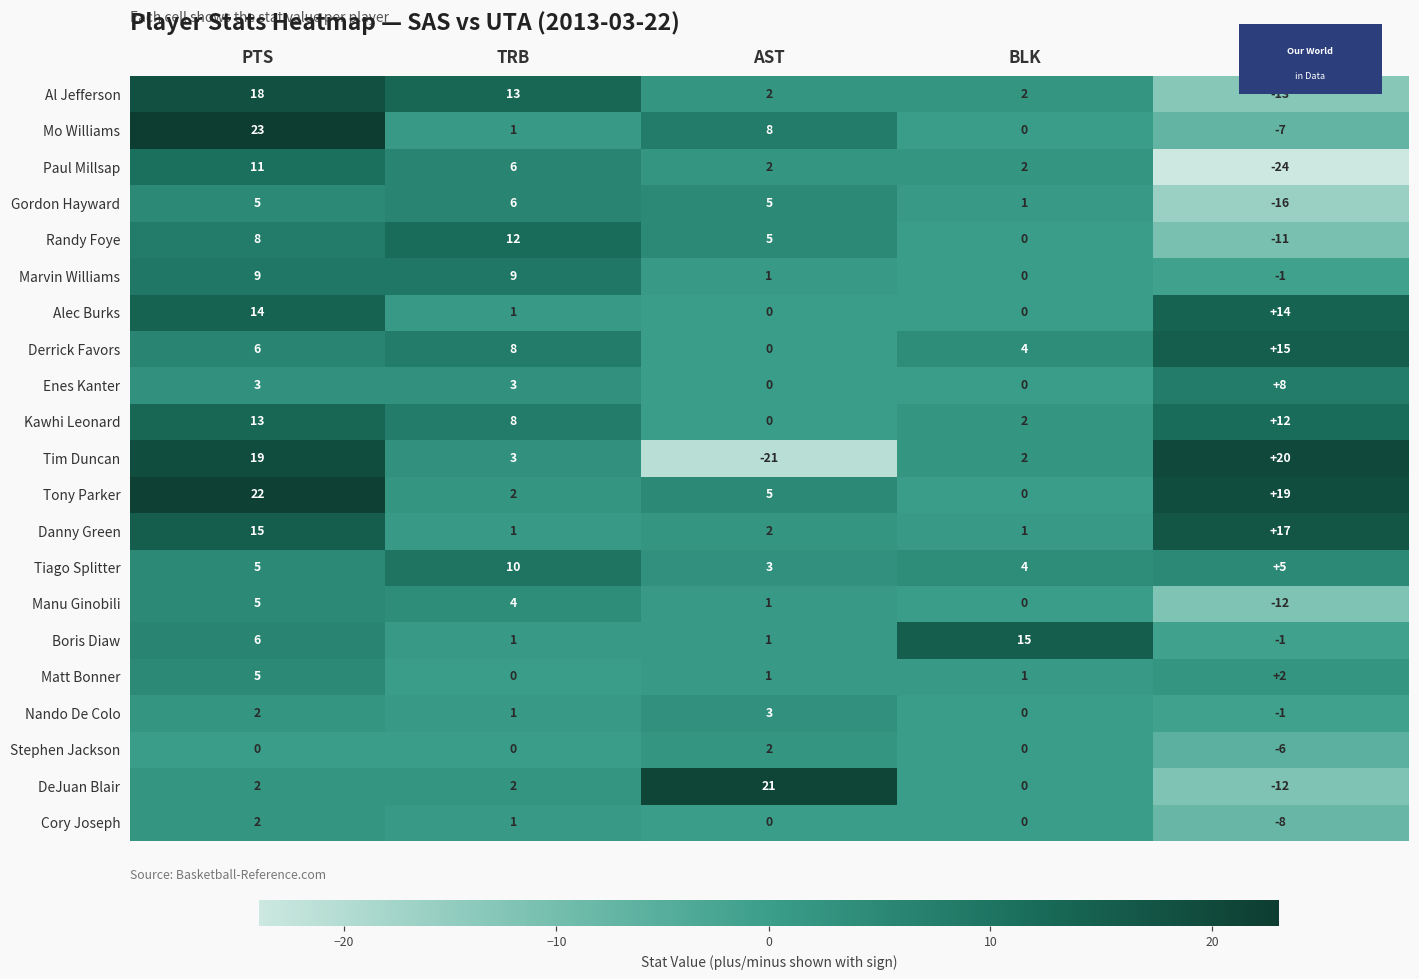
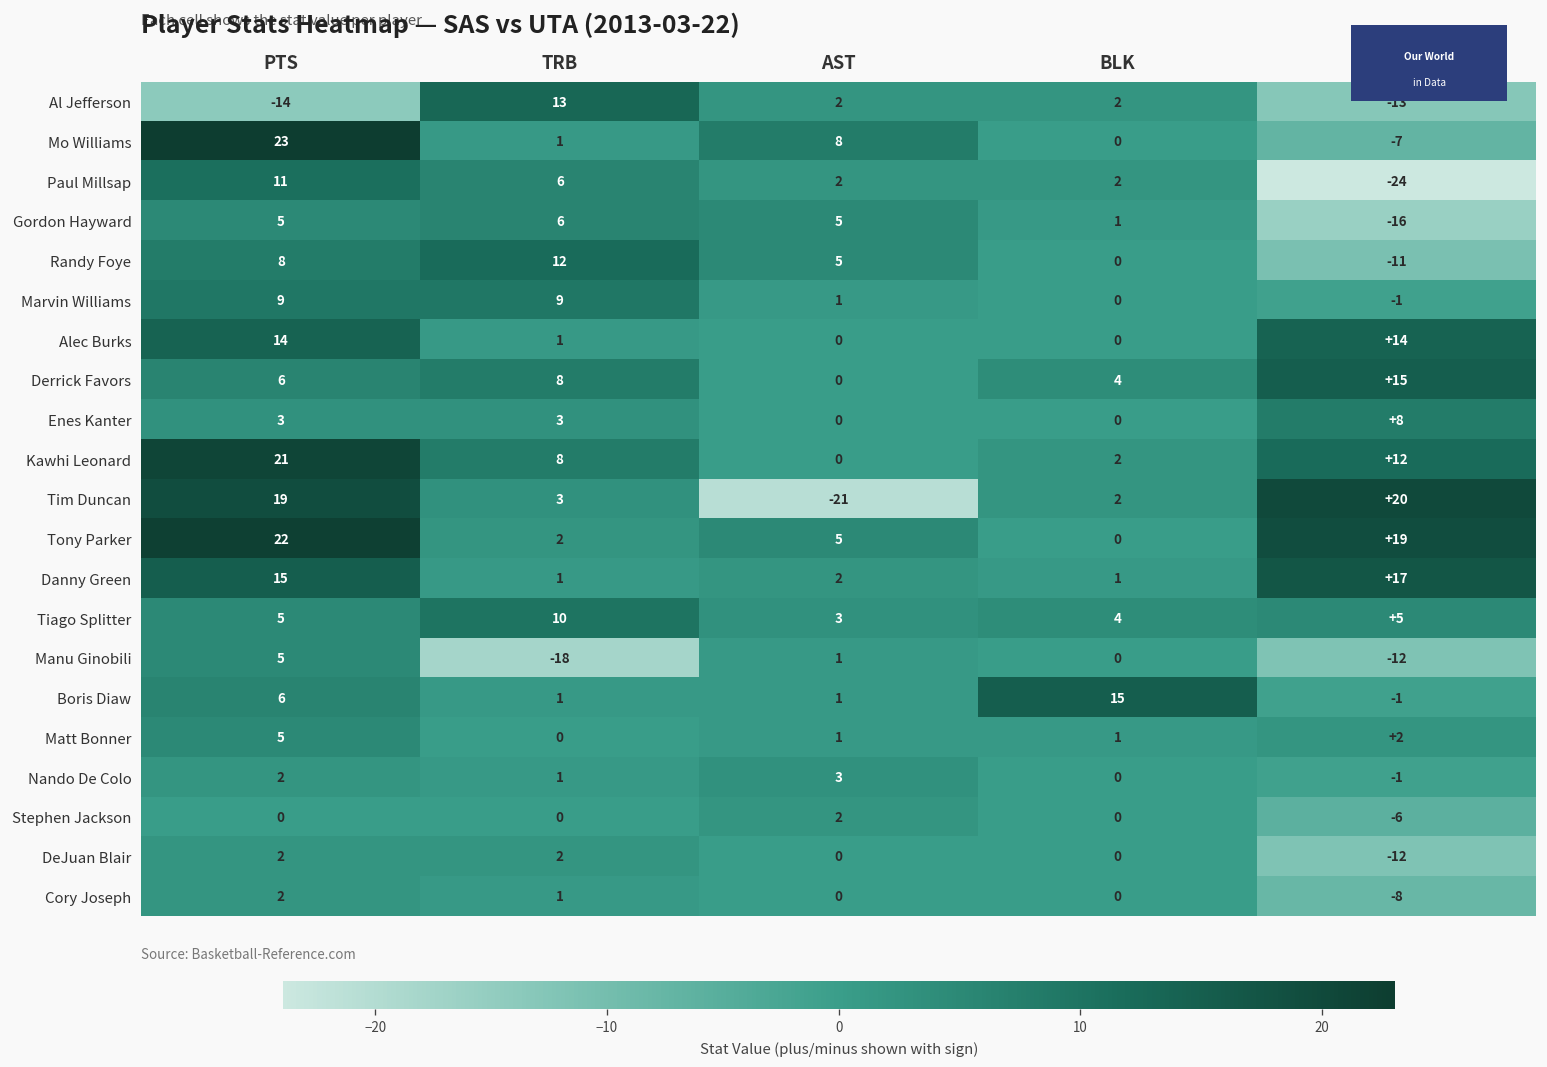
Al Jefferson, PTS: 18 -> -14
Kawhi Leonard, PTS: 13 -> 21
Manu Ginobili, TRB: 4 -> -18
DeJuan Blair, AST: 21 -> 0
